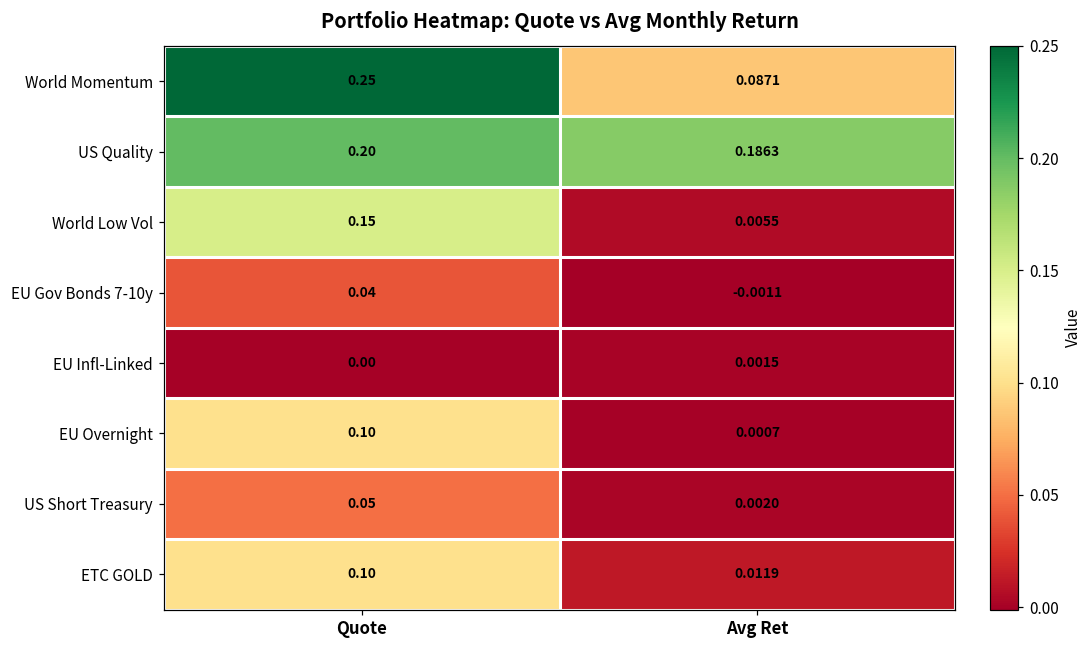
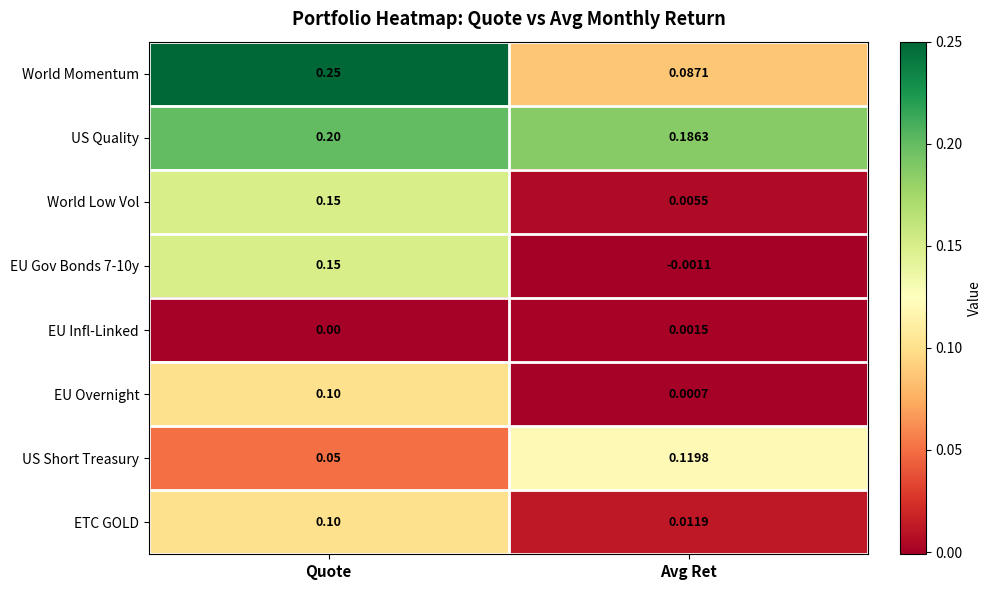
EU Gov Bonds 7-10y, Quote: 0.04 -> 0.15
US Short Treasury, Avg Ret: 0.0020 -> 0.1198
